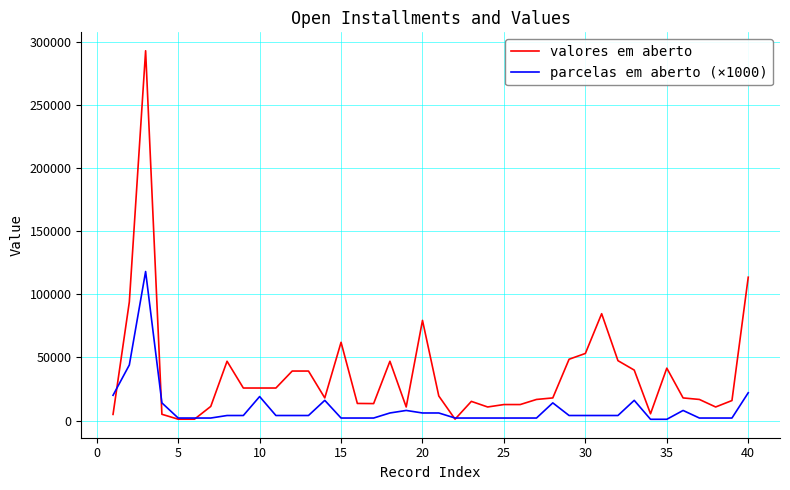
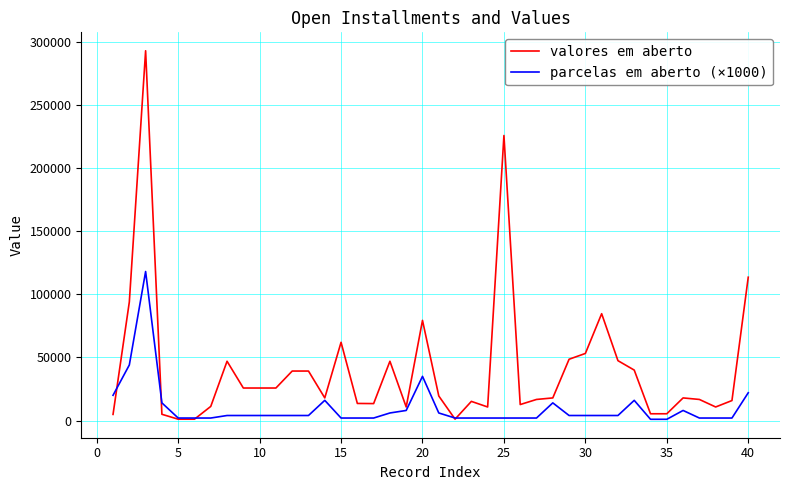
parcelas em aberto (×1000), 10: 19000 -> 4000
parcelas em aberto (×1000), 20: 6000 -> 35000
valores em aberto, 25: 13000 -> 226000
valores em aberto, 35: 41000 -> 5000
